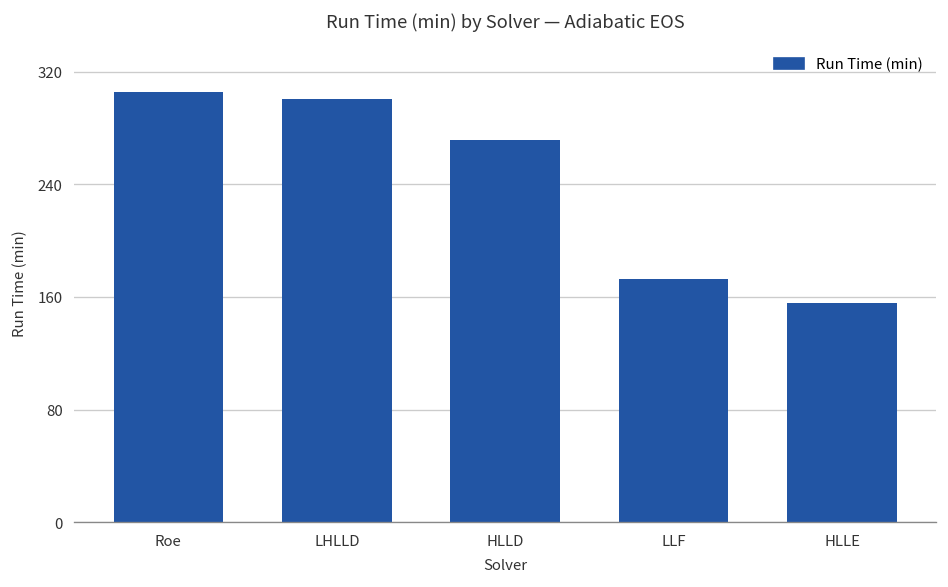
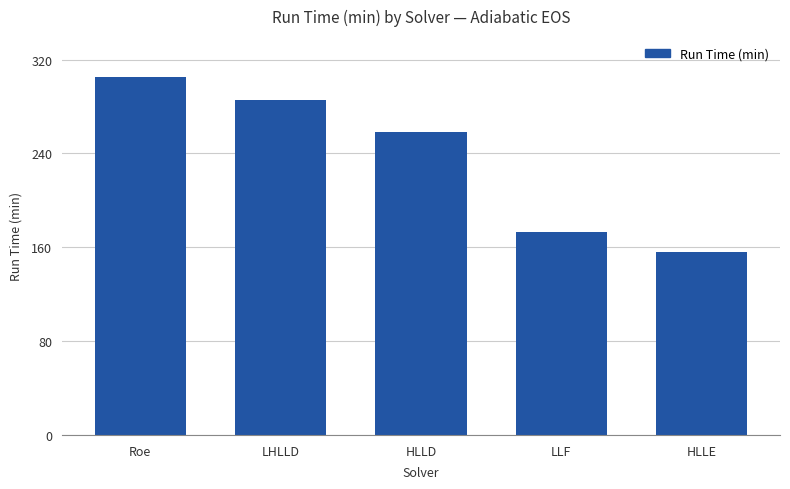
LHLLD: 300 -> 286
HLLD: 272 -> 259
